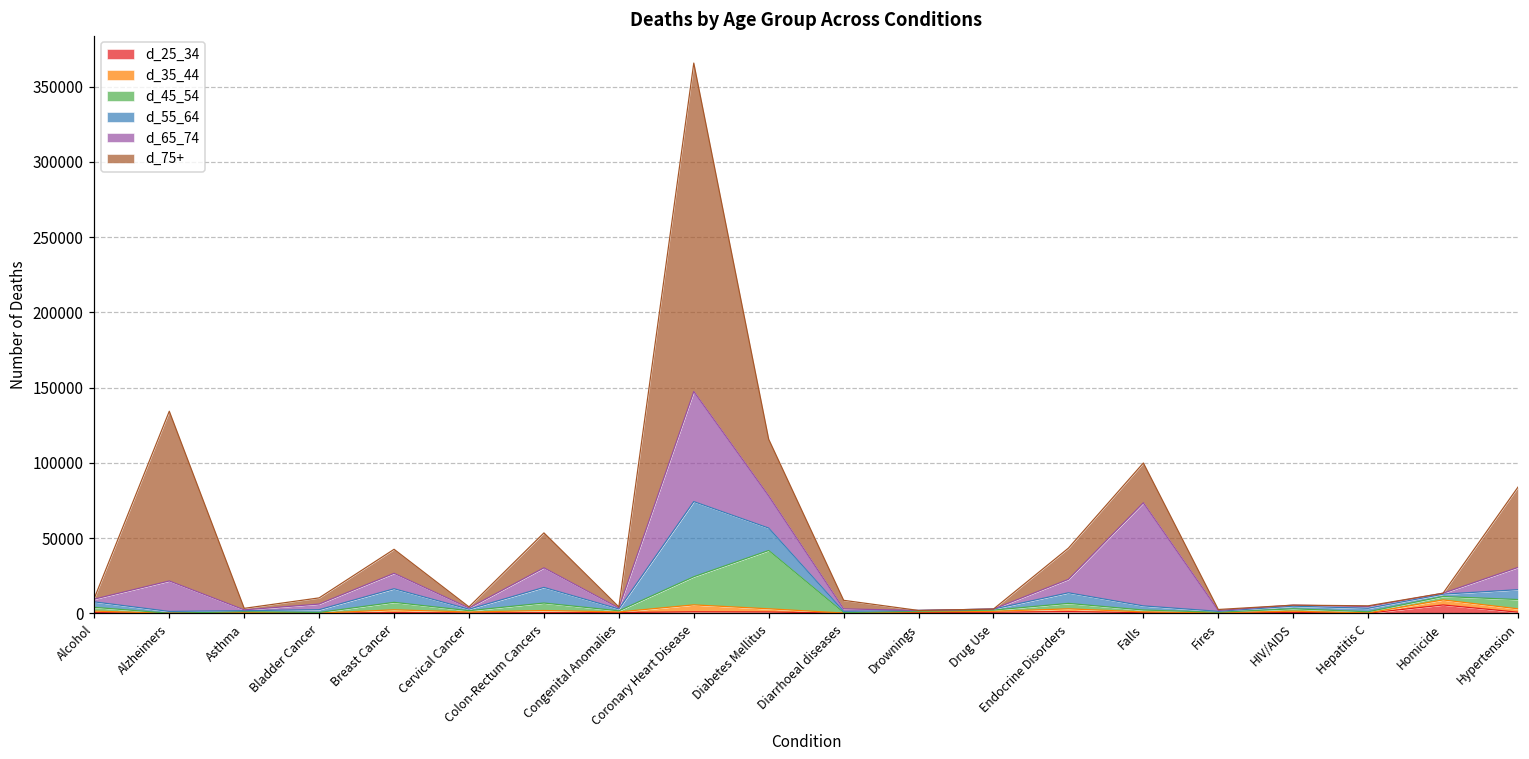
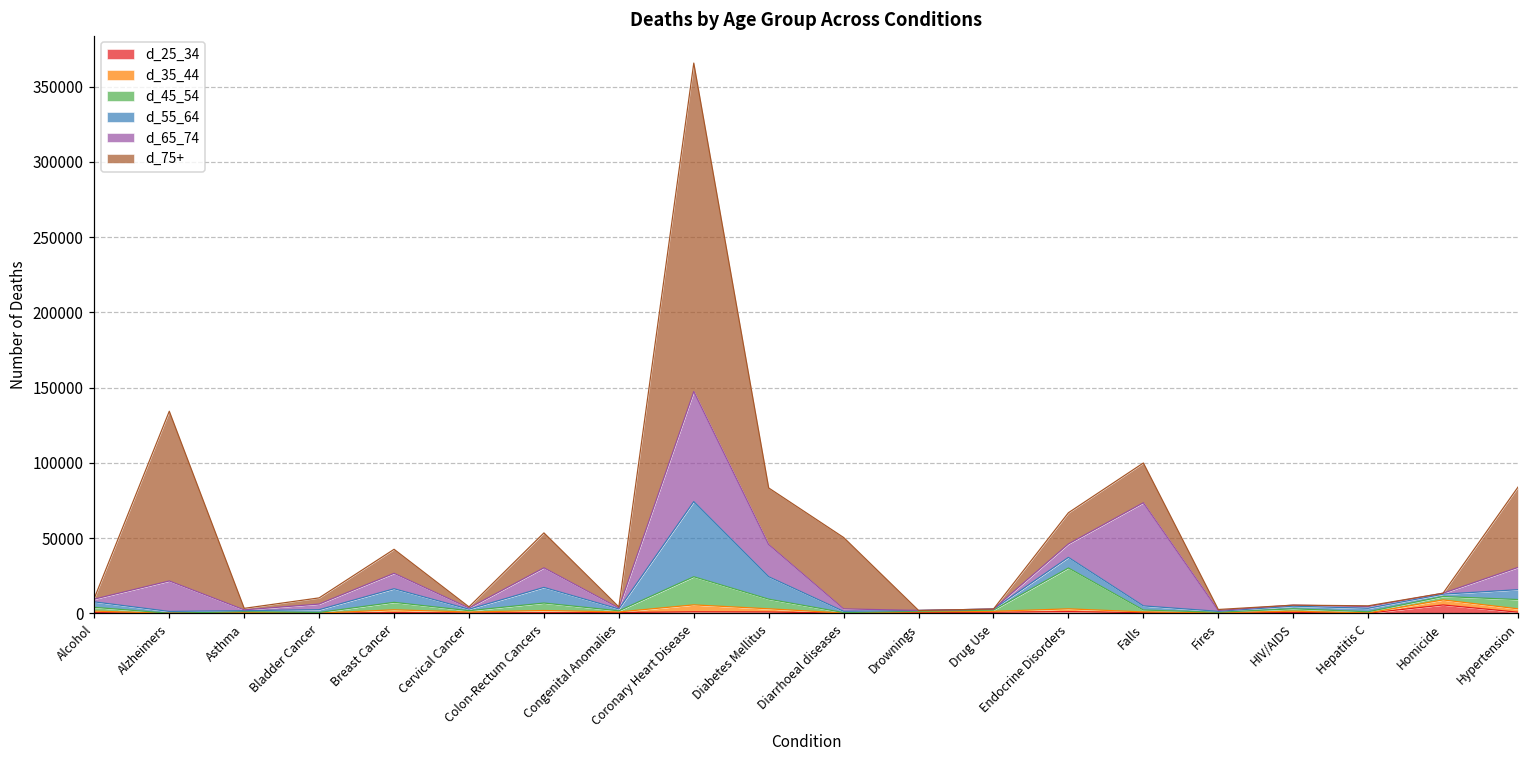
d_45_54, Diabetes Mellitus: 39000 -> 6000
d_75+, Diarrhoeal diseases: 6000 -> 47000
d_45_54, Endocrine Disorders: 4000 -> 27000
